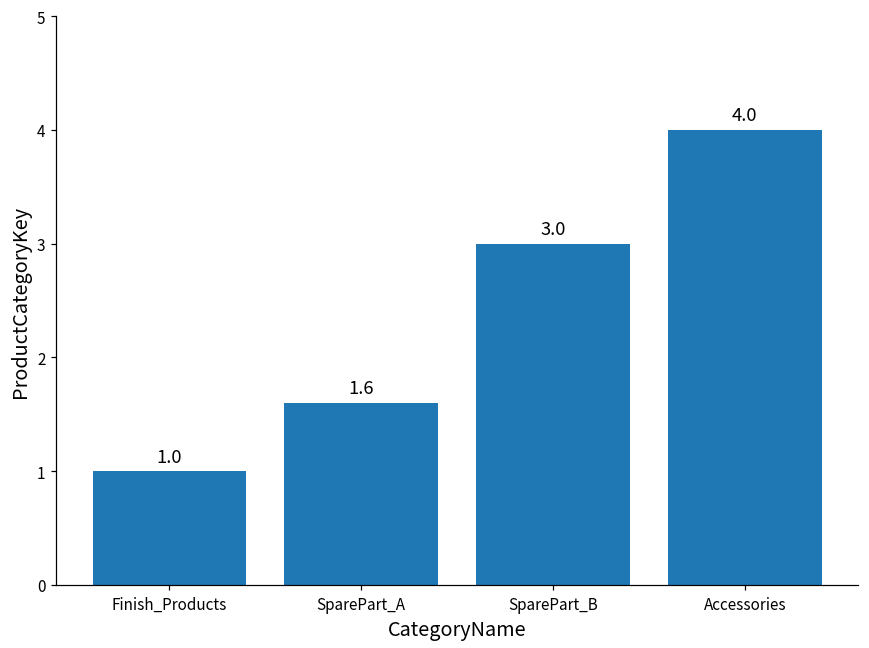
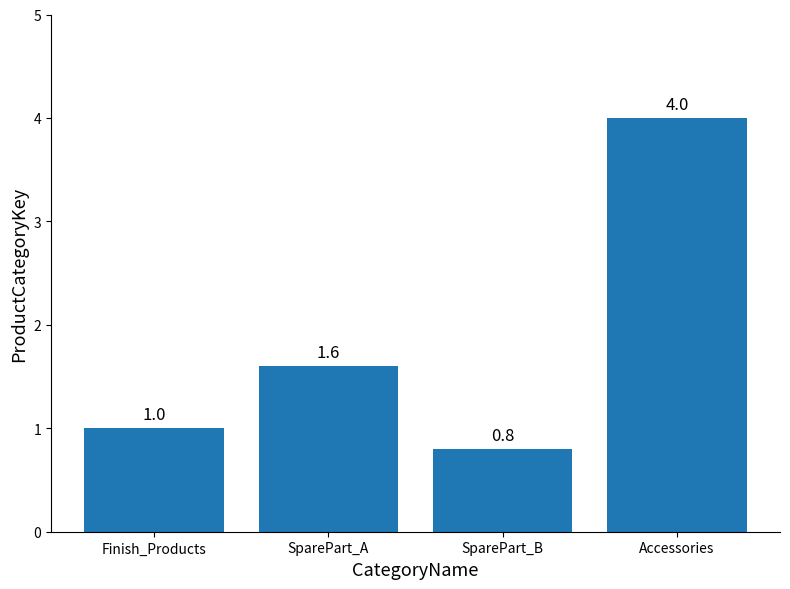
SparePart_B: 3.0 -> 0.8
